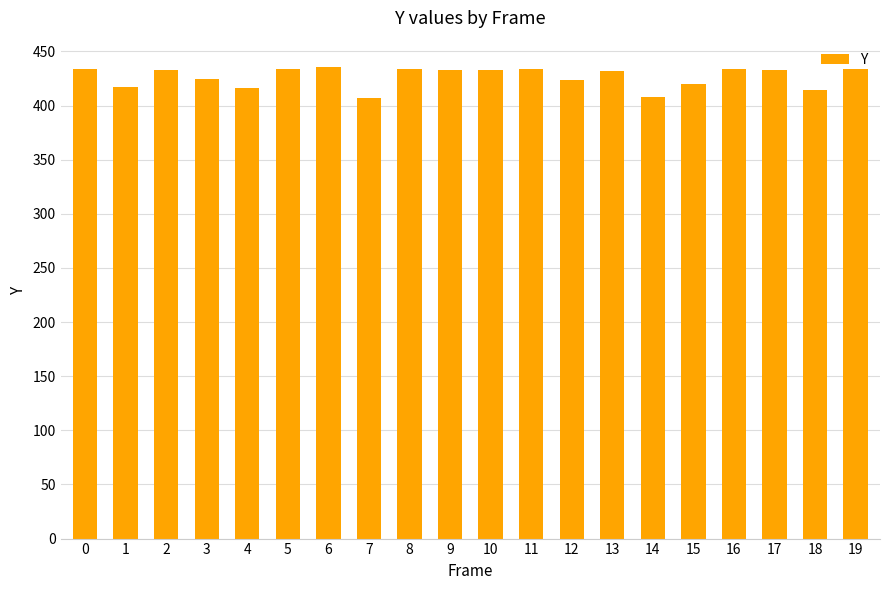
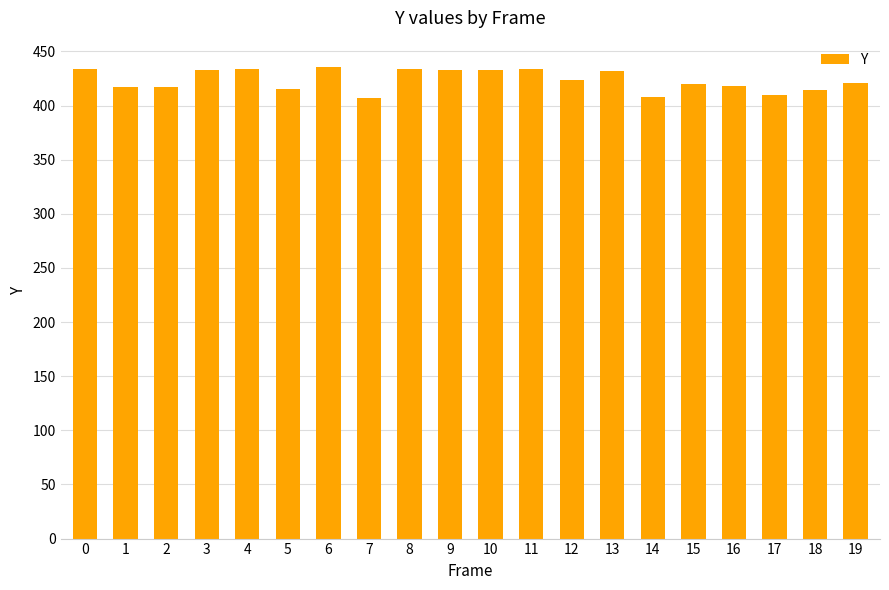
2: 433 -> 417
3: 425 -> 433
4: 416 -> 434
5: 434 -> 415
16: 434 -> 418
17: 433 -> 410
19: 434 -> 421
